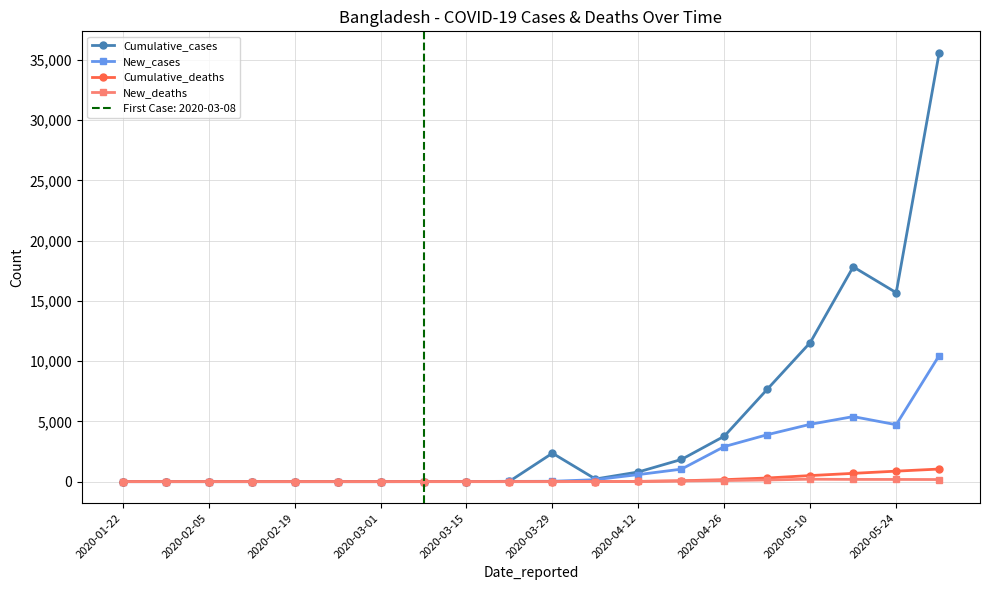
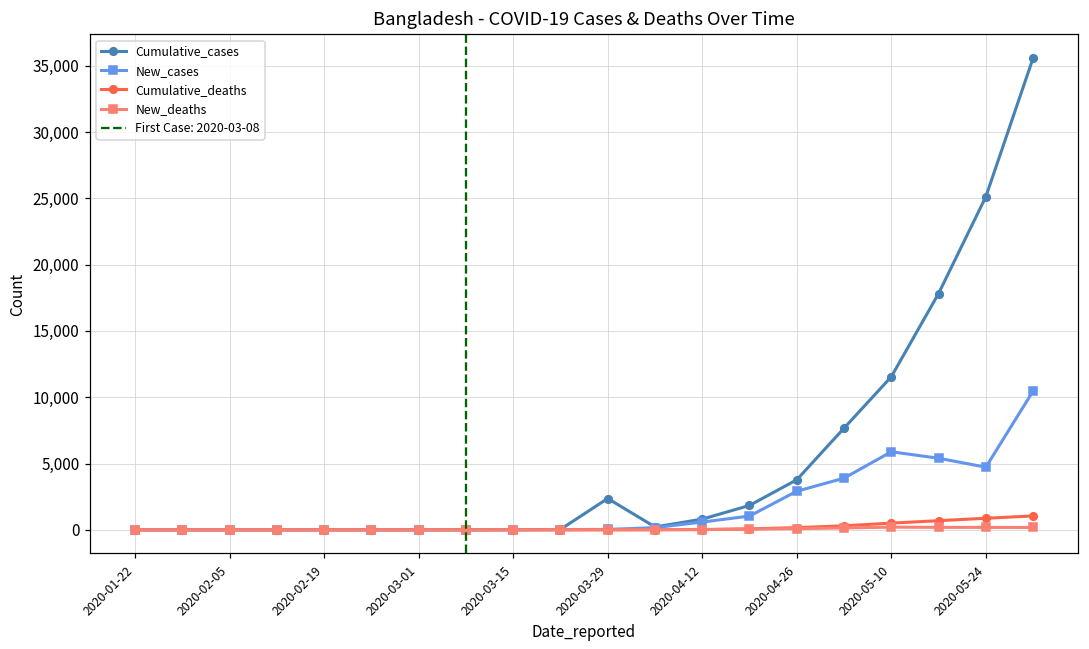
New_cases, 2020-05-10: 4,800 -> 5,900
Cumulative_cases, 2020-05-24: 15,700 -> 25,100
